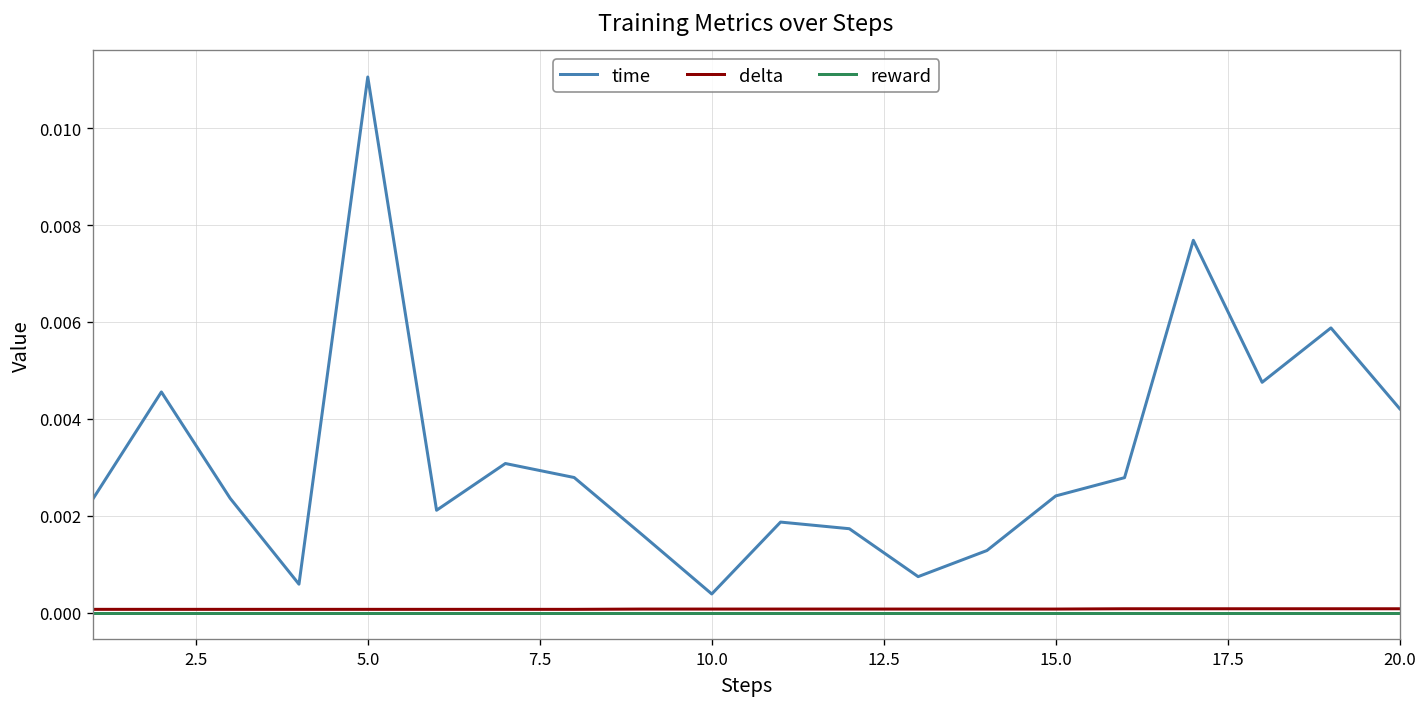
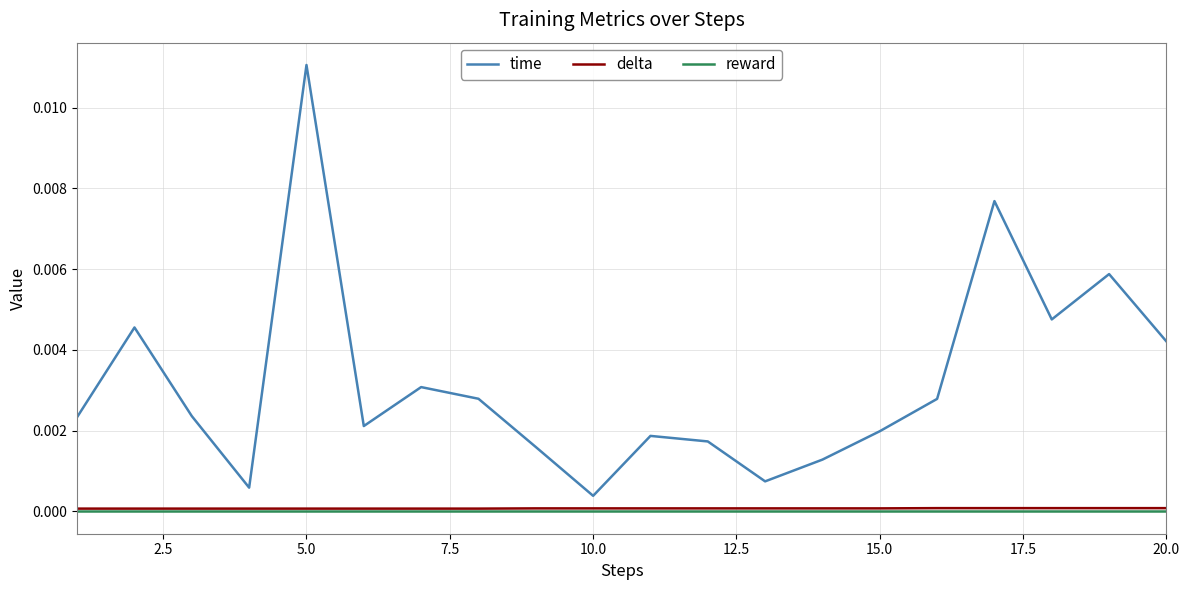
time, 15.0: 0.0024 -> 0.0020
